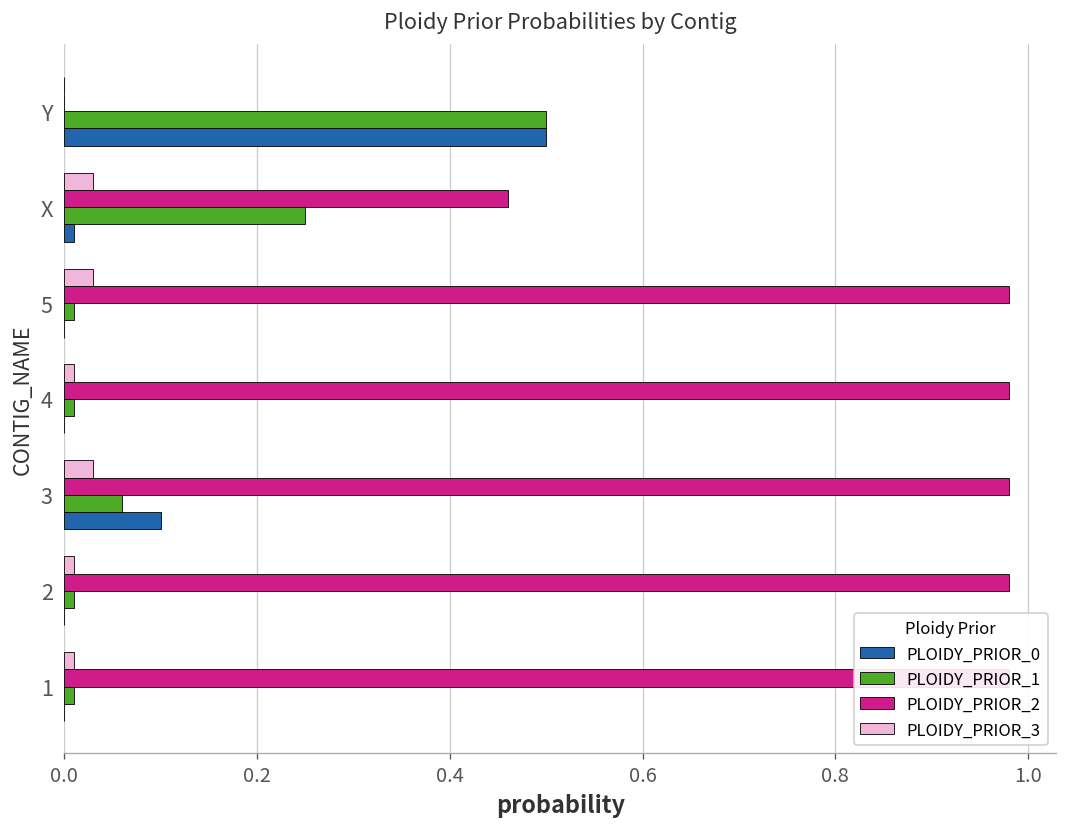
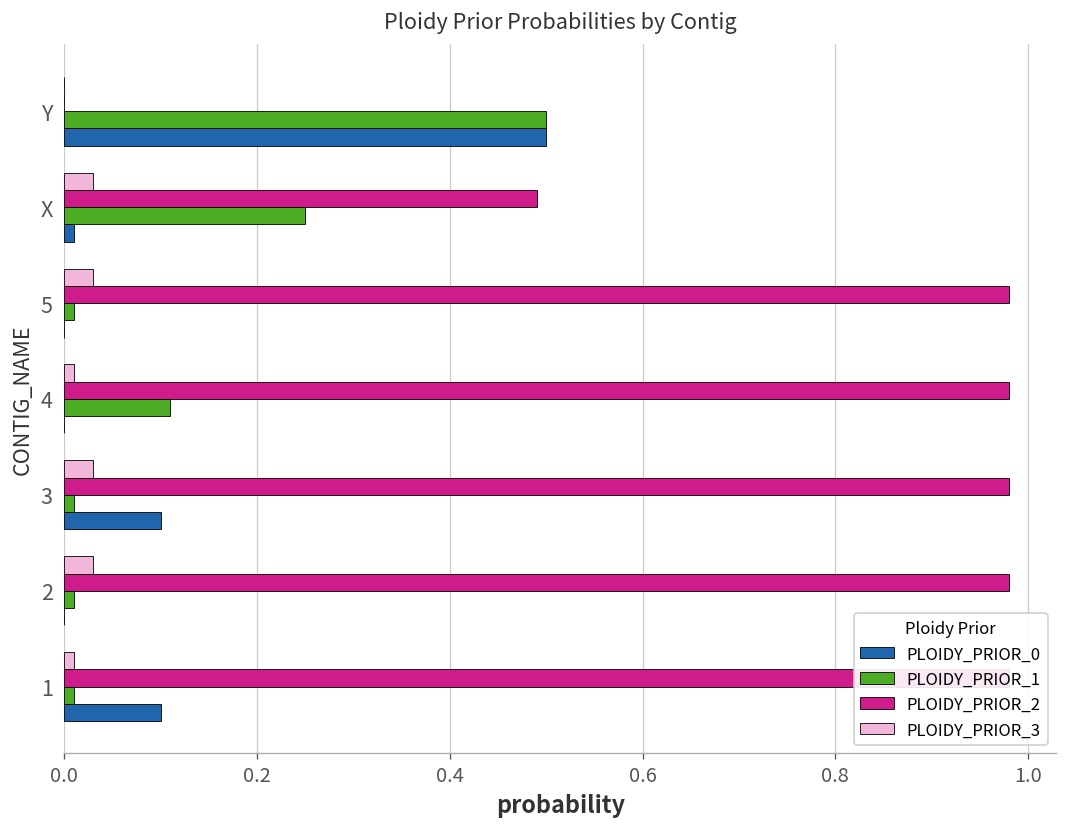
PLOIDY_PRIOR_2, X: 0.46 -> 0.49
PLOIDY_PRIOR_1, 4: 0.01 -> 0.11
PLOIDY_PRIOR_1, 3: 0.06 -> 0.01
PLOIDY_PRIOR_3, 2: 0.01 -> 0.03
PLOIDY_PRIOR_0, 1: 0.0 -> 0.1
